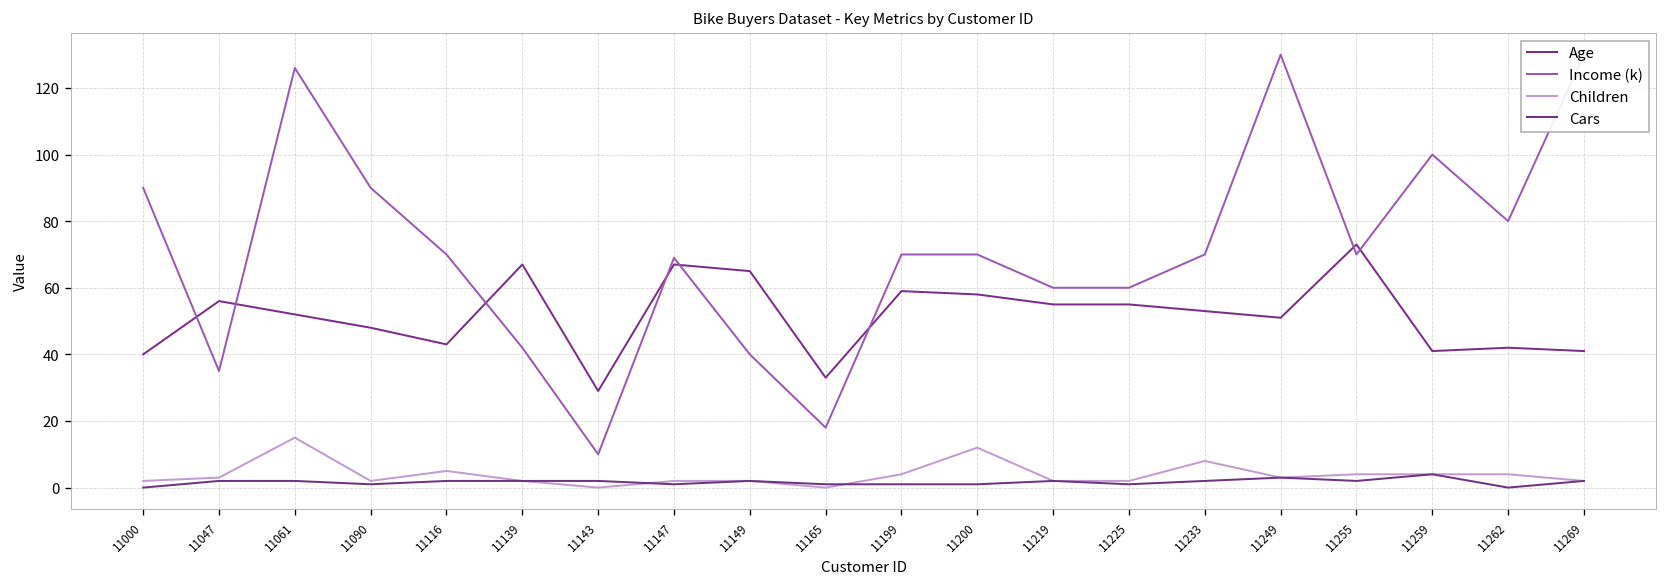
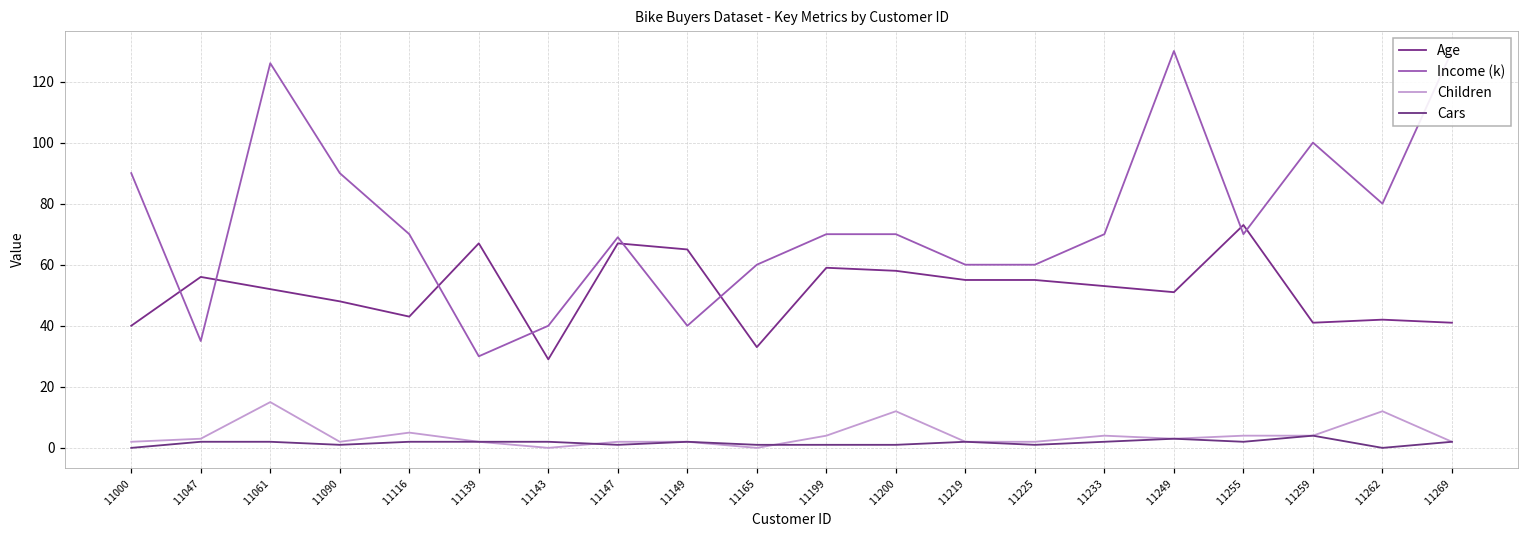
Income (k), 11139: 42 -> 30
Income (k), 11143: 10 -> 40
Income (k), 11165: 18 -> 60
Children, 11233: 8 -> 4
Children, 11262: 4 -> 12
